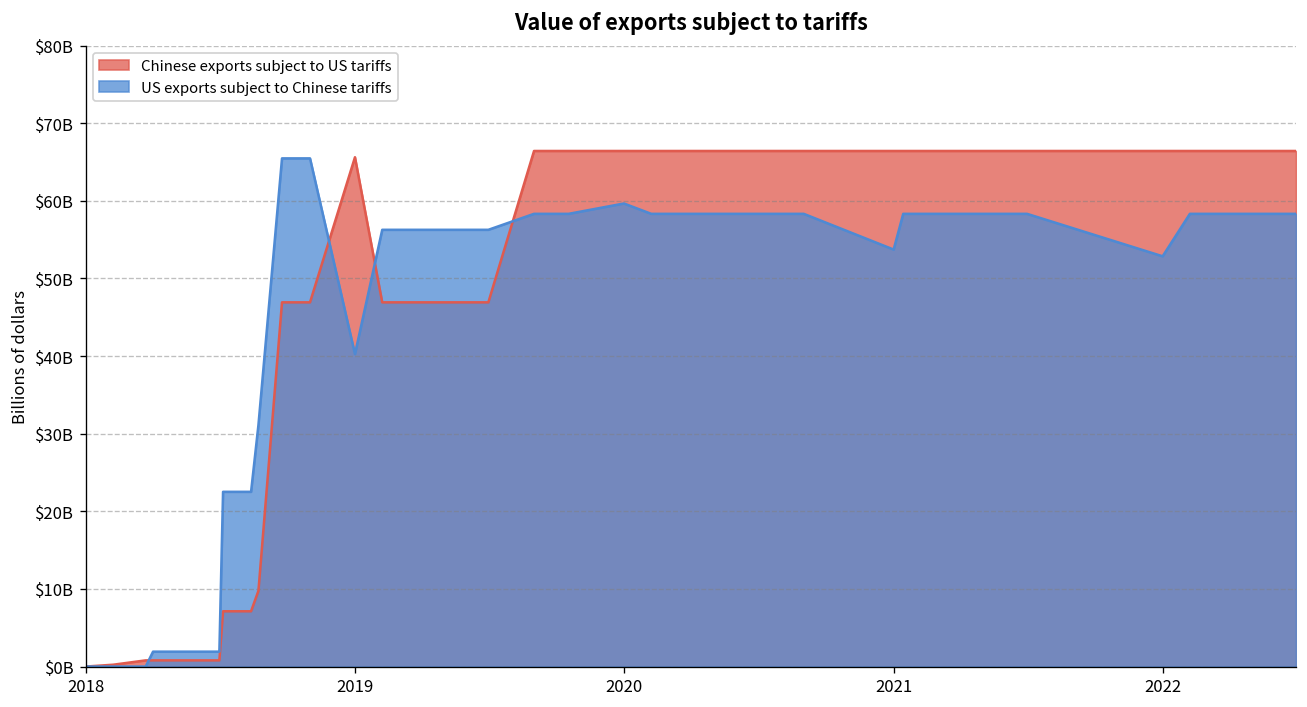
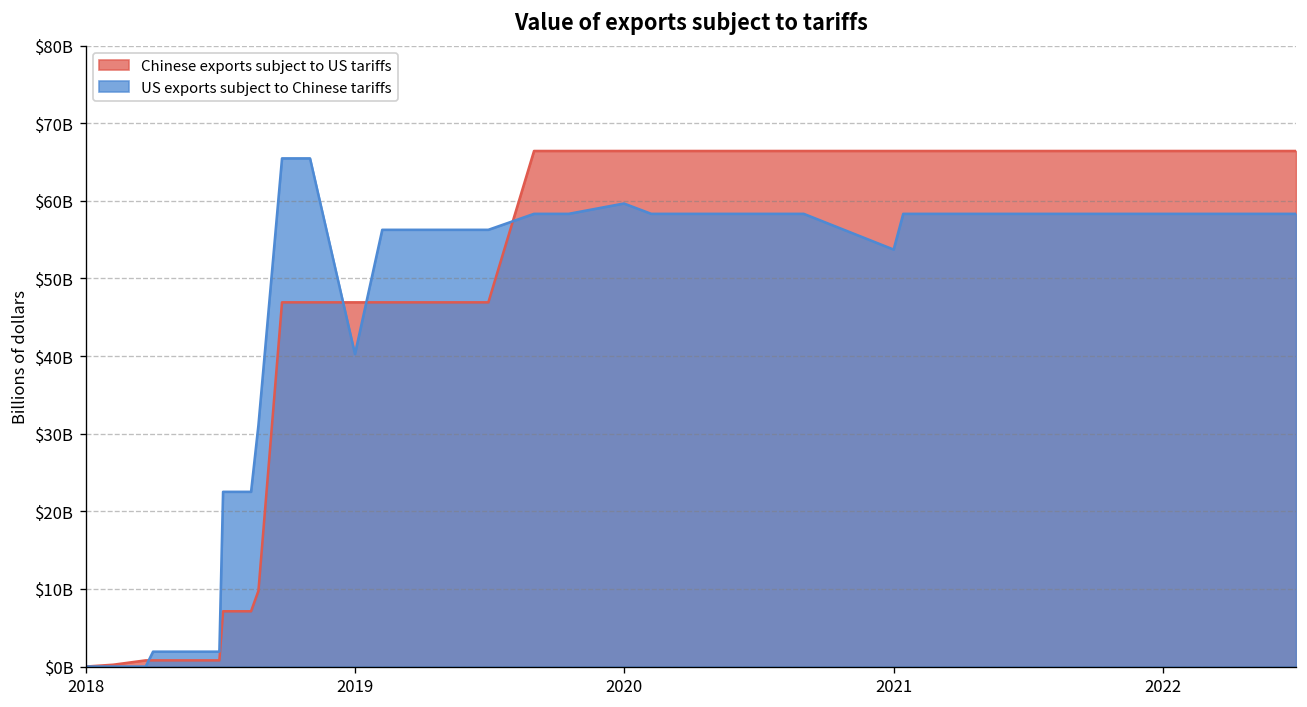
Chinese exports subject to US tariffs, 2019: $66000000000 -> $47000000000
US exports subject to Chinese tariffs, 2022: $53000000000 -> $58000000000
